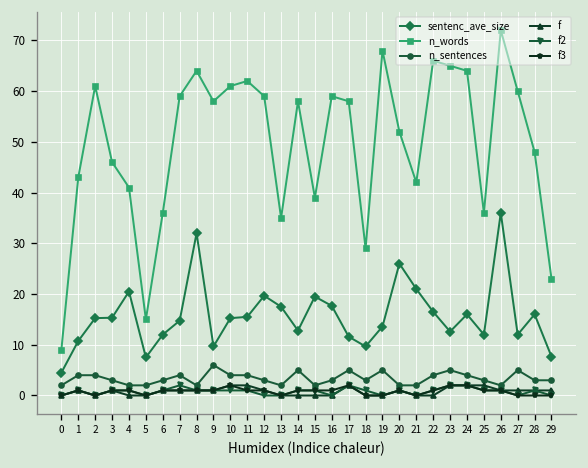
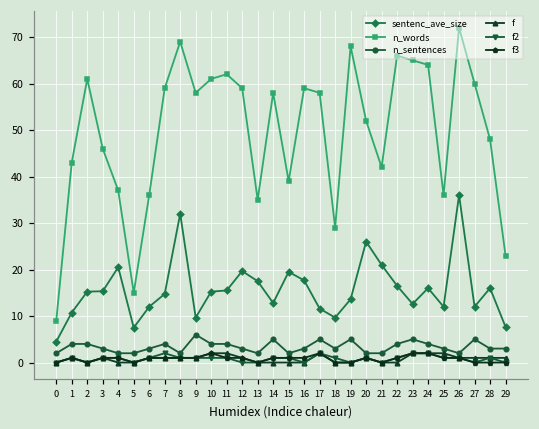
n_words, 4: 41 -> 37
n_words, 8: 64 -> 69
